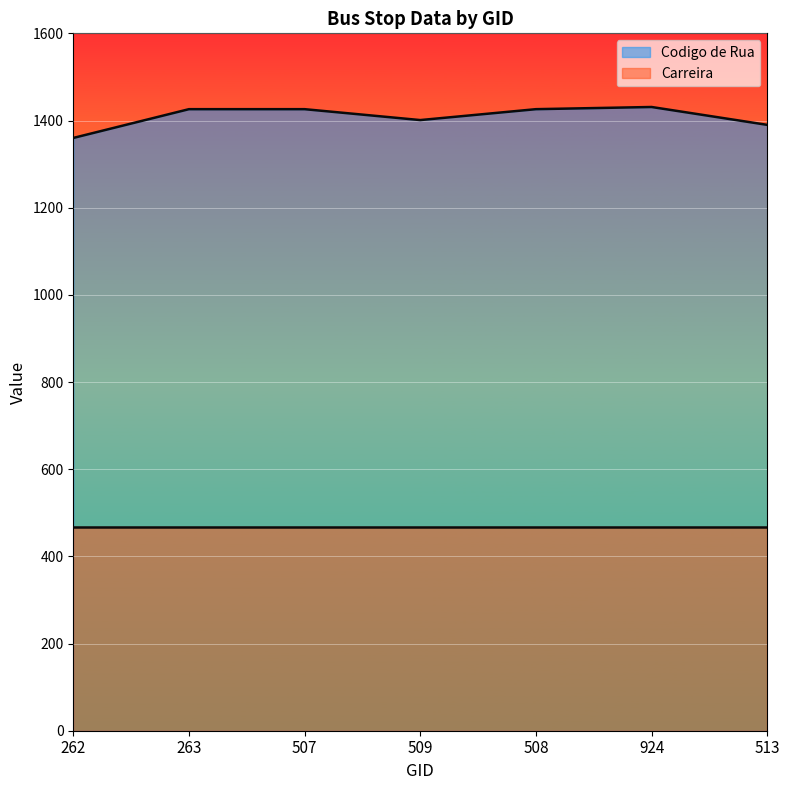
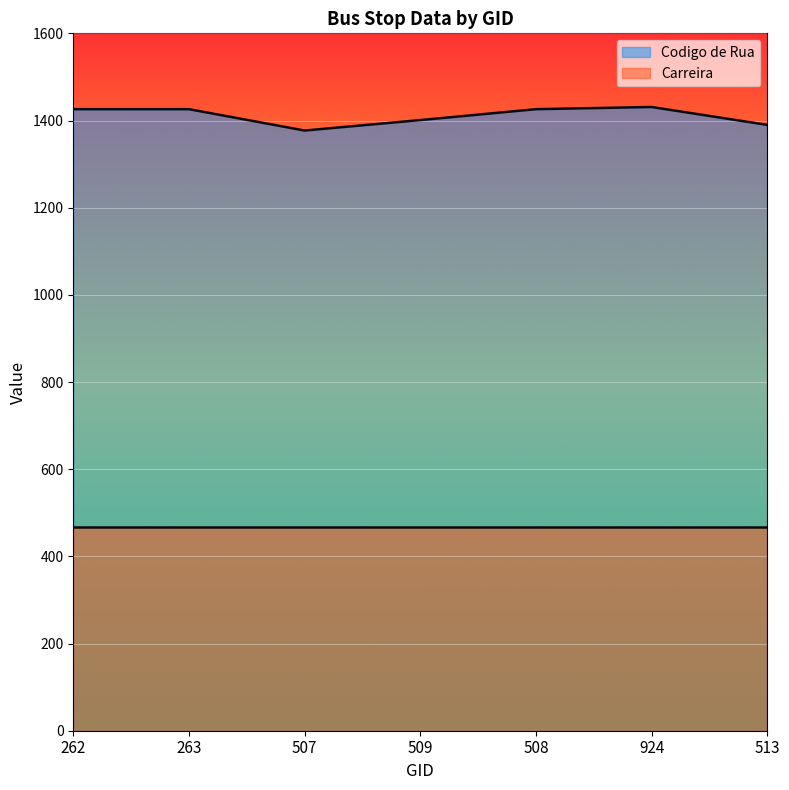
Codigo de Rua, 262: 1360 -> 1430
Codigo de Rua, 507: 1430 -> 1380
